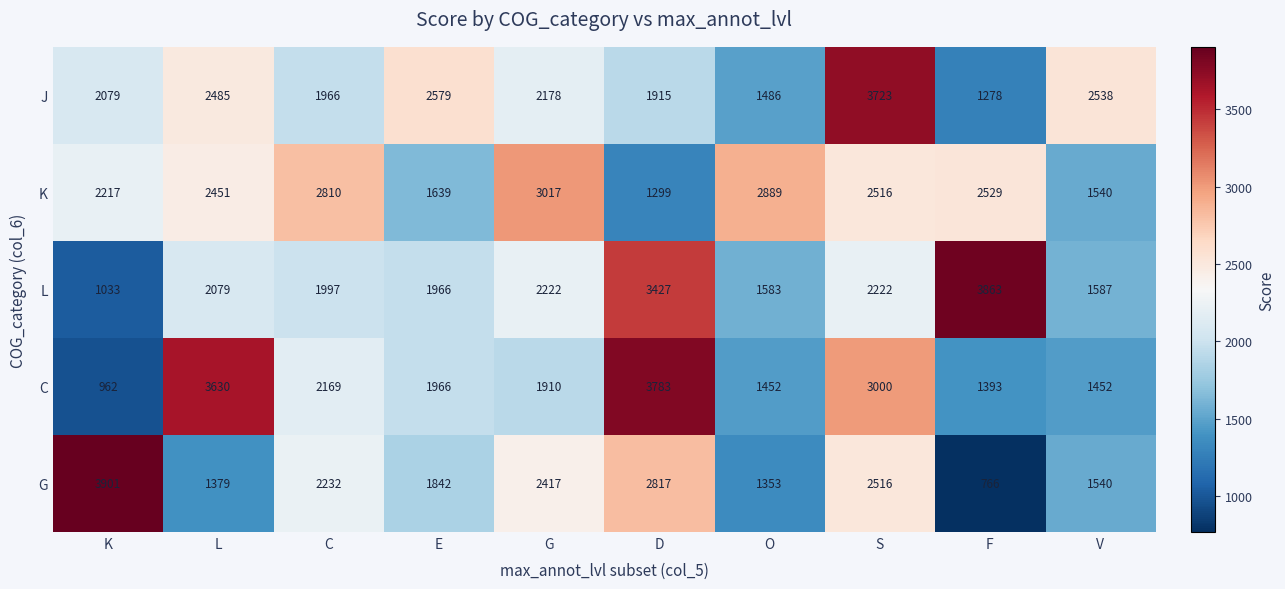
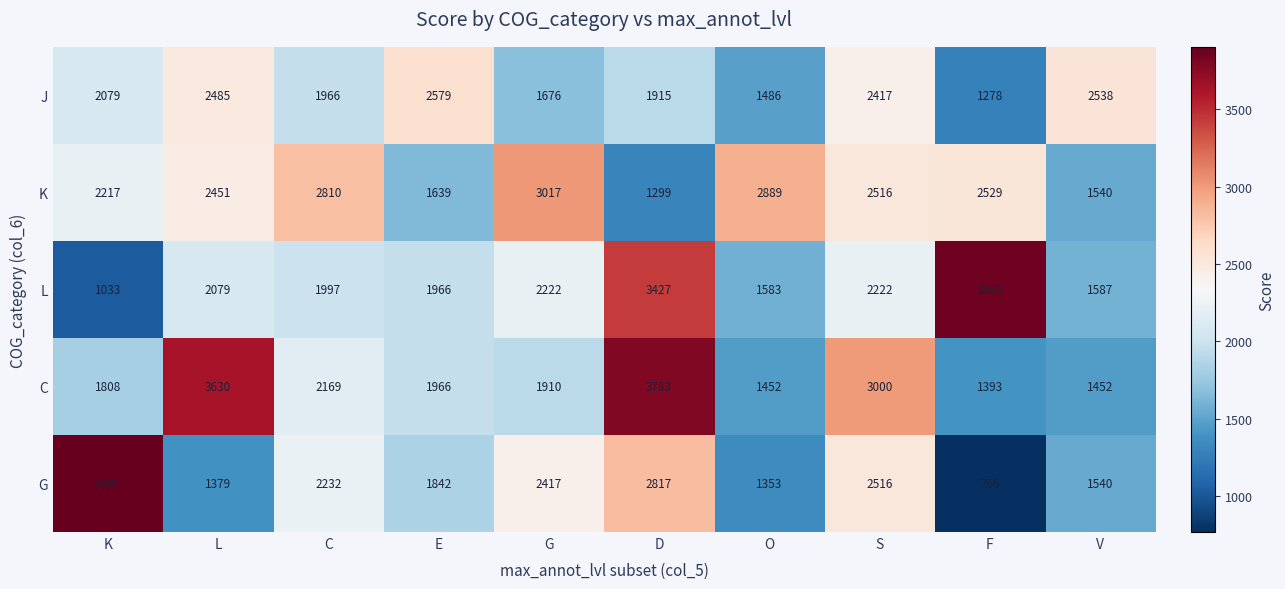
J, G: 2178 -> 1676
J, S: 3723 -> 2417
C, K: 962 -> 1808
